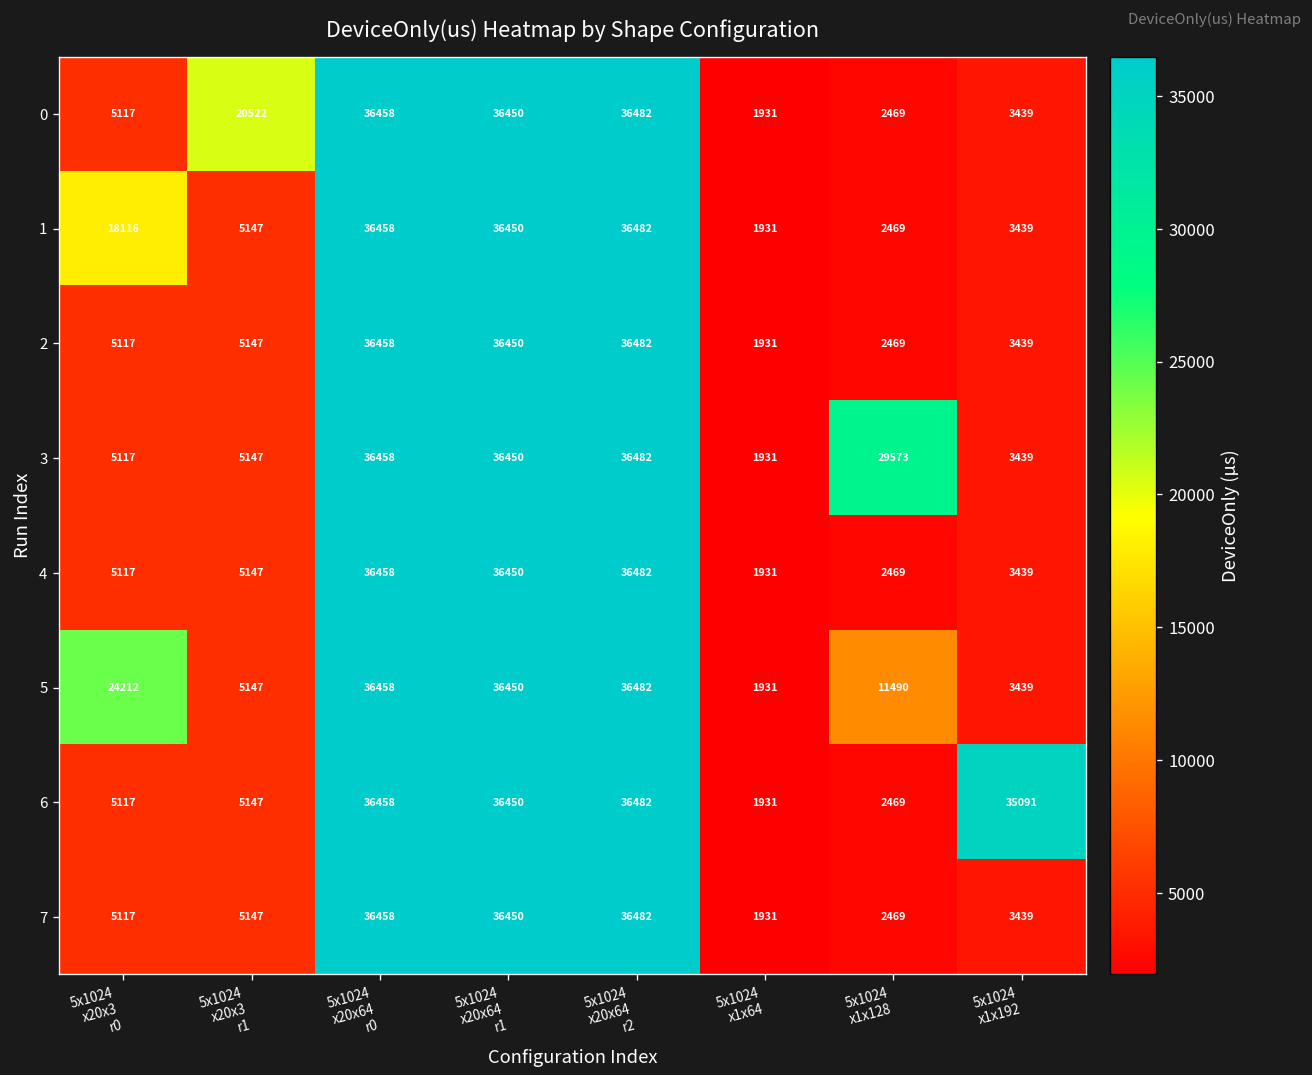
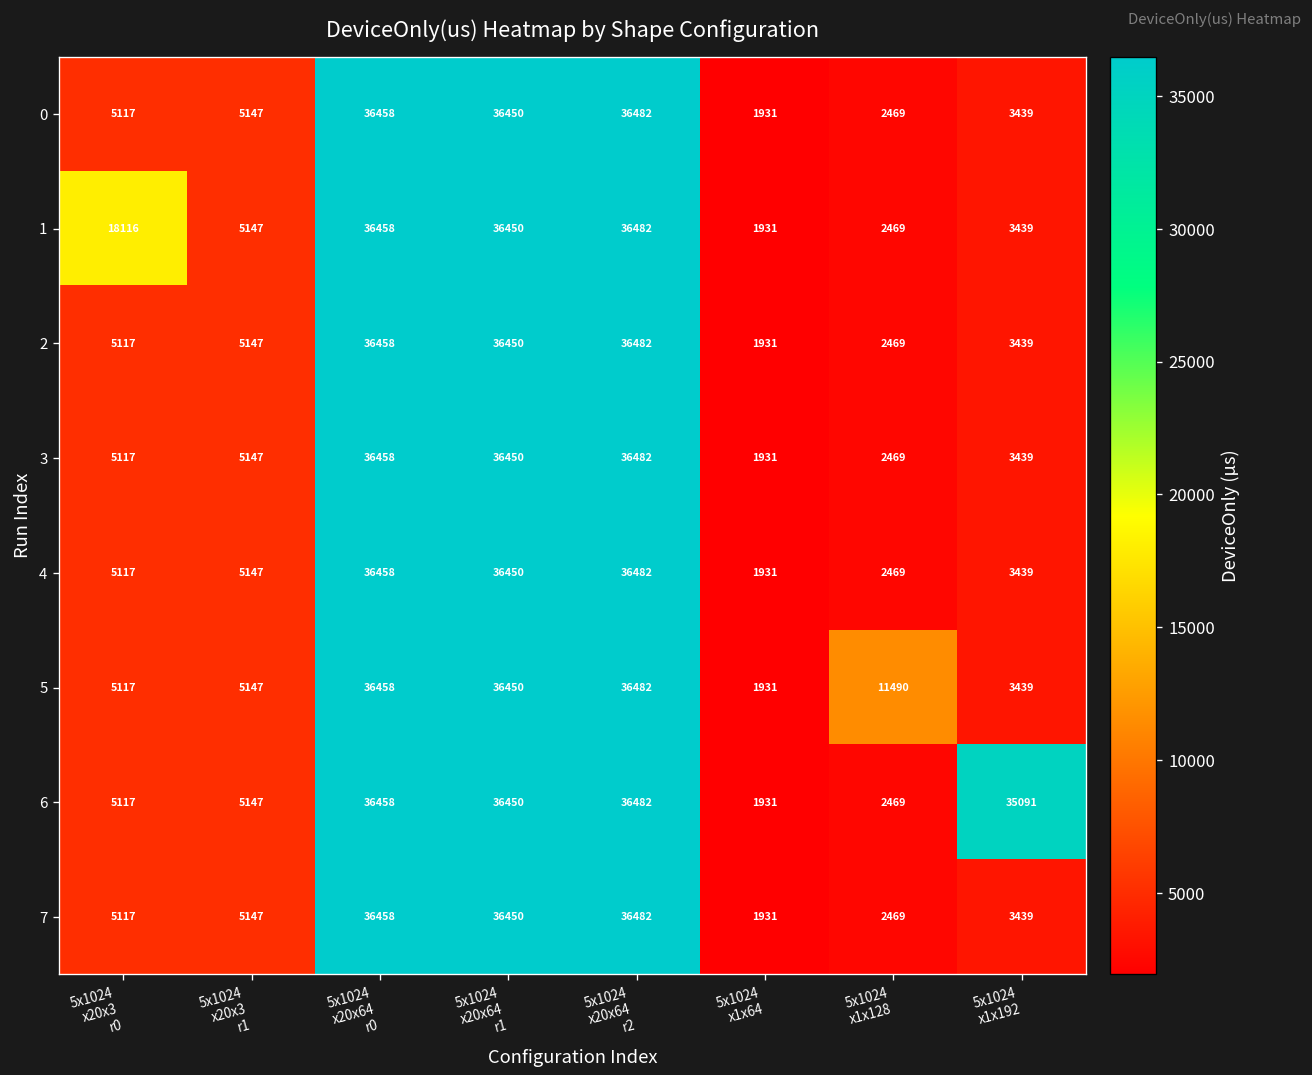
0, 5x1024 x20x3 r1: 20522 -> 5147
3, 5x1024 x1x128: 29573 -> 2469
5, 5x1024 x20x3 r0: 24212 -> 5117
